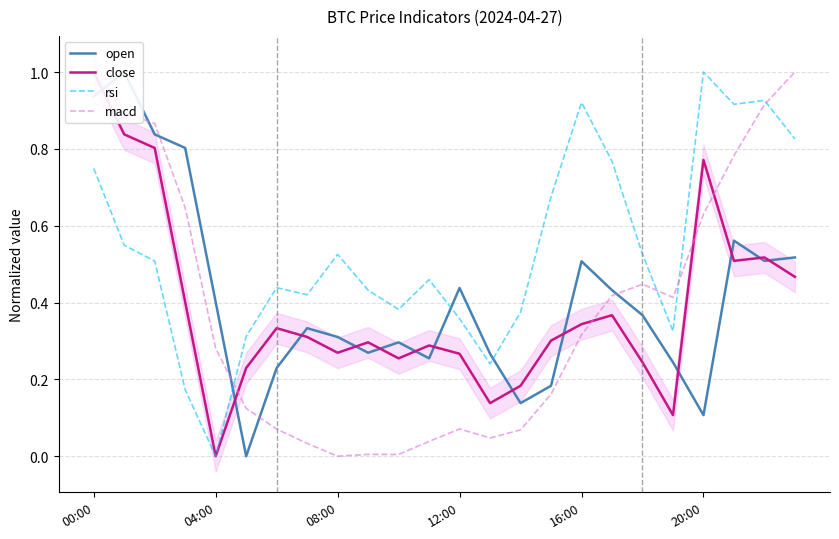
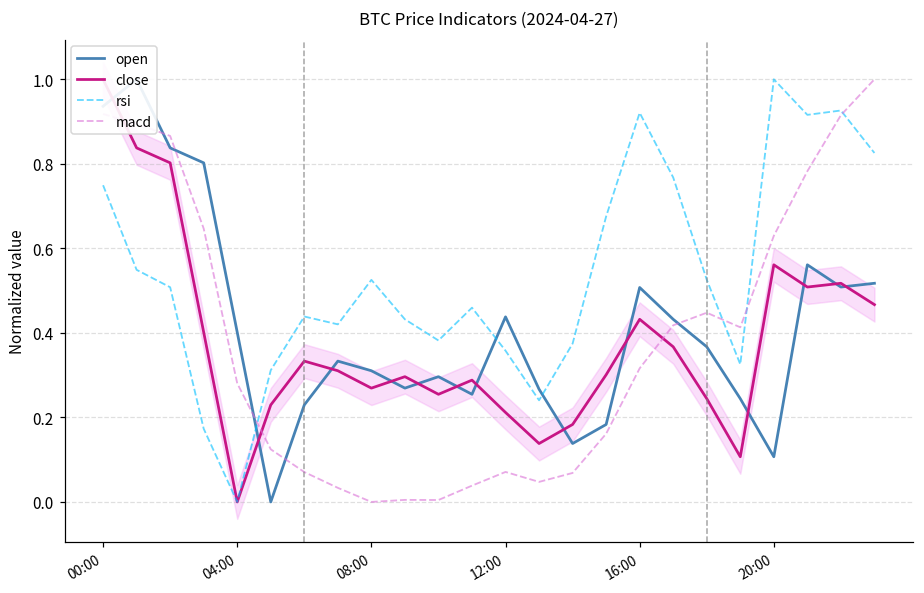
close, 12:00: 0.27 -> 0.21
close, 16:00: 0.34 -> 0.43
close, 20:00: 0.77 -> 0.56
